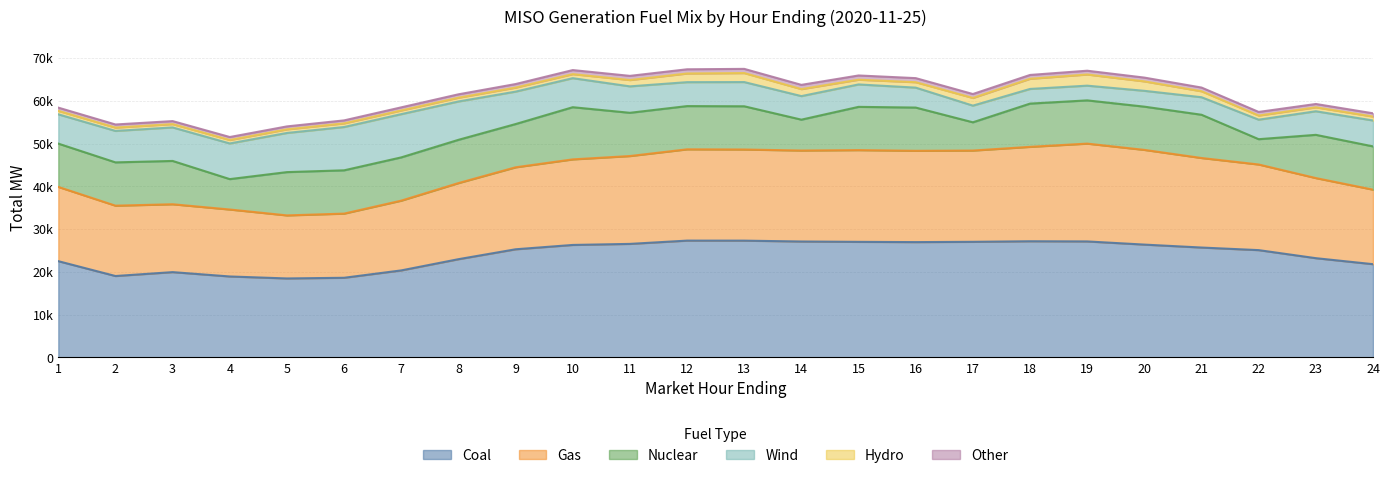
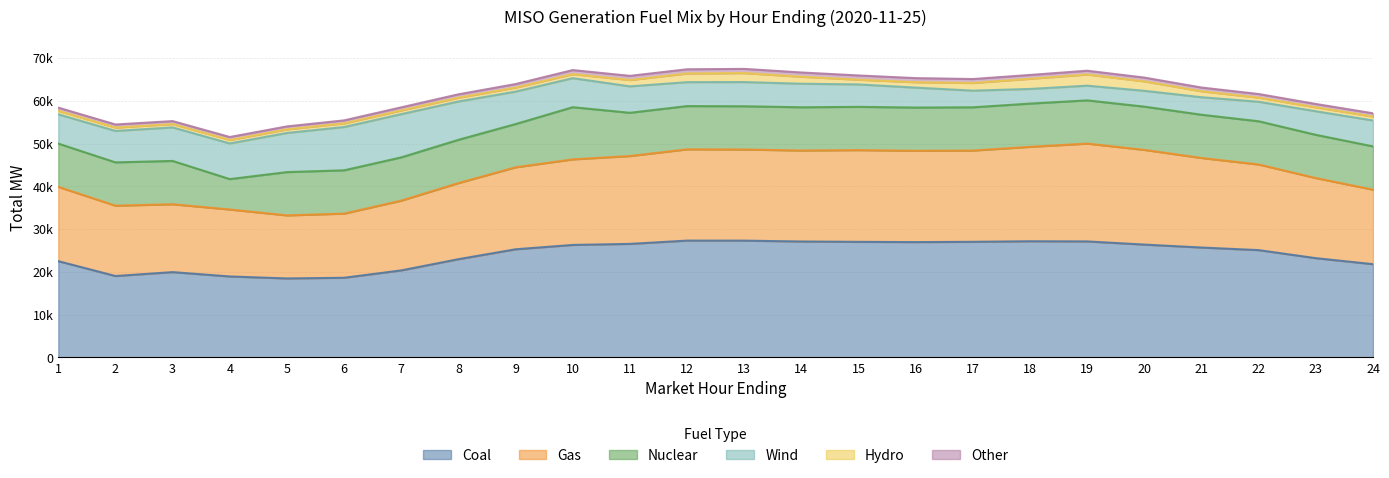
Nuclear, 14: 7000 -> 10000
Nuclear, 17: 7000 -> 10000
Nuclear, 22: 6000 -> 10000
